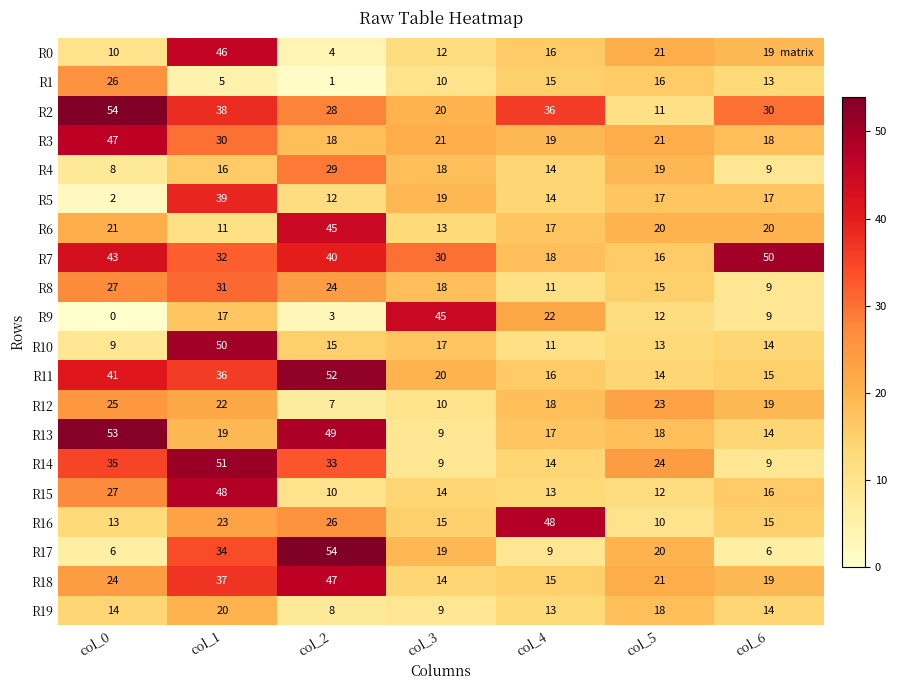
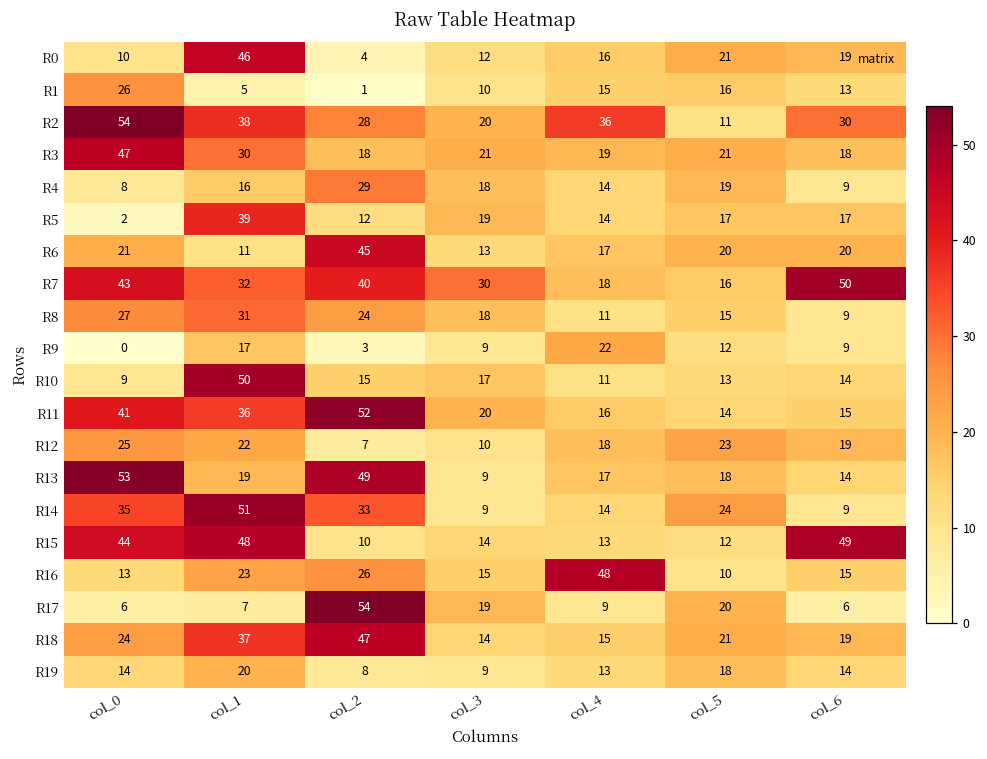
R9, col_3: 45 -> 9
R15, col_0: 27 -> 44
R15, col_6: 16 -> 49
R17, col_1: 34 -> 7
